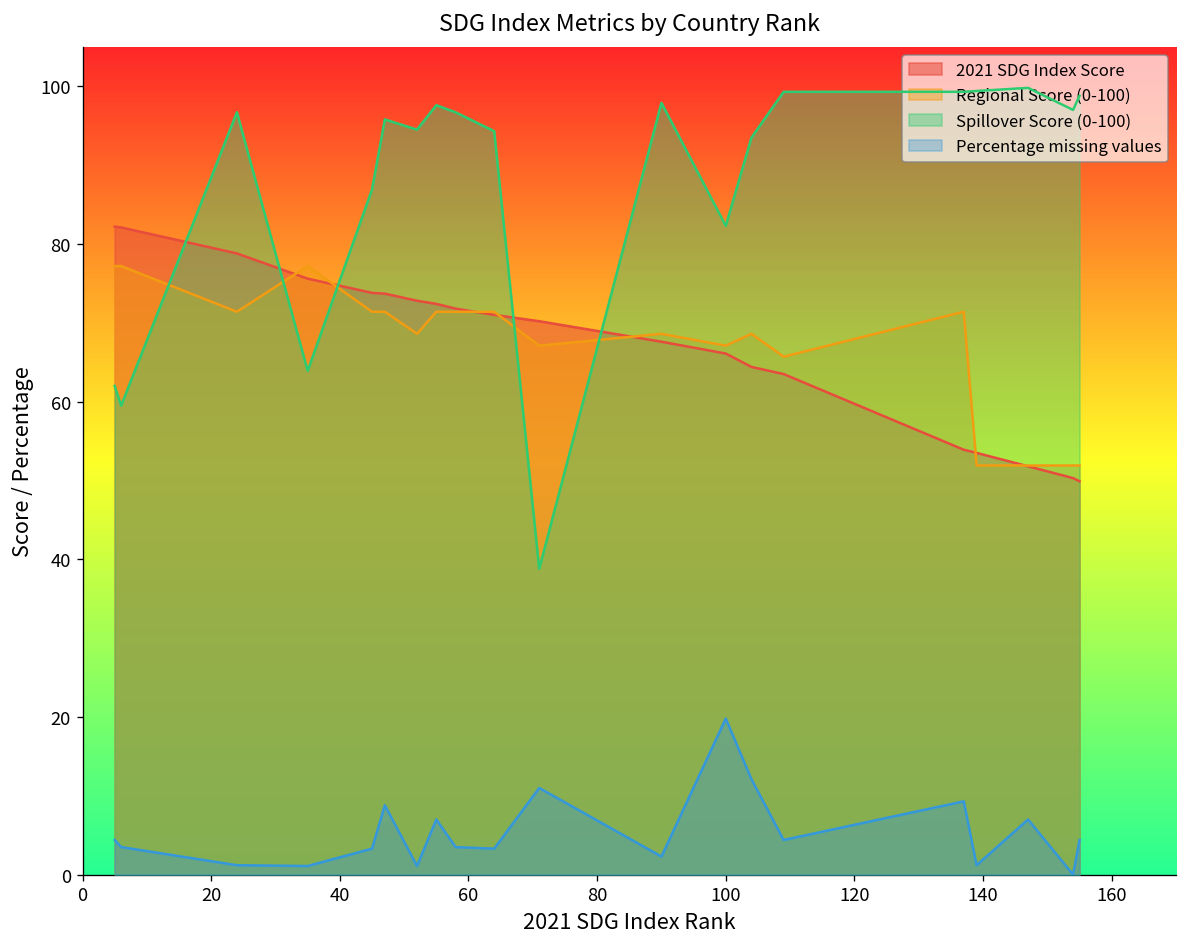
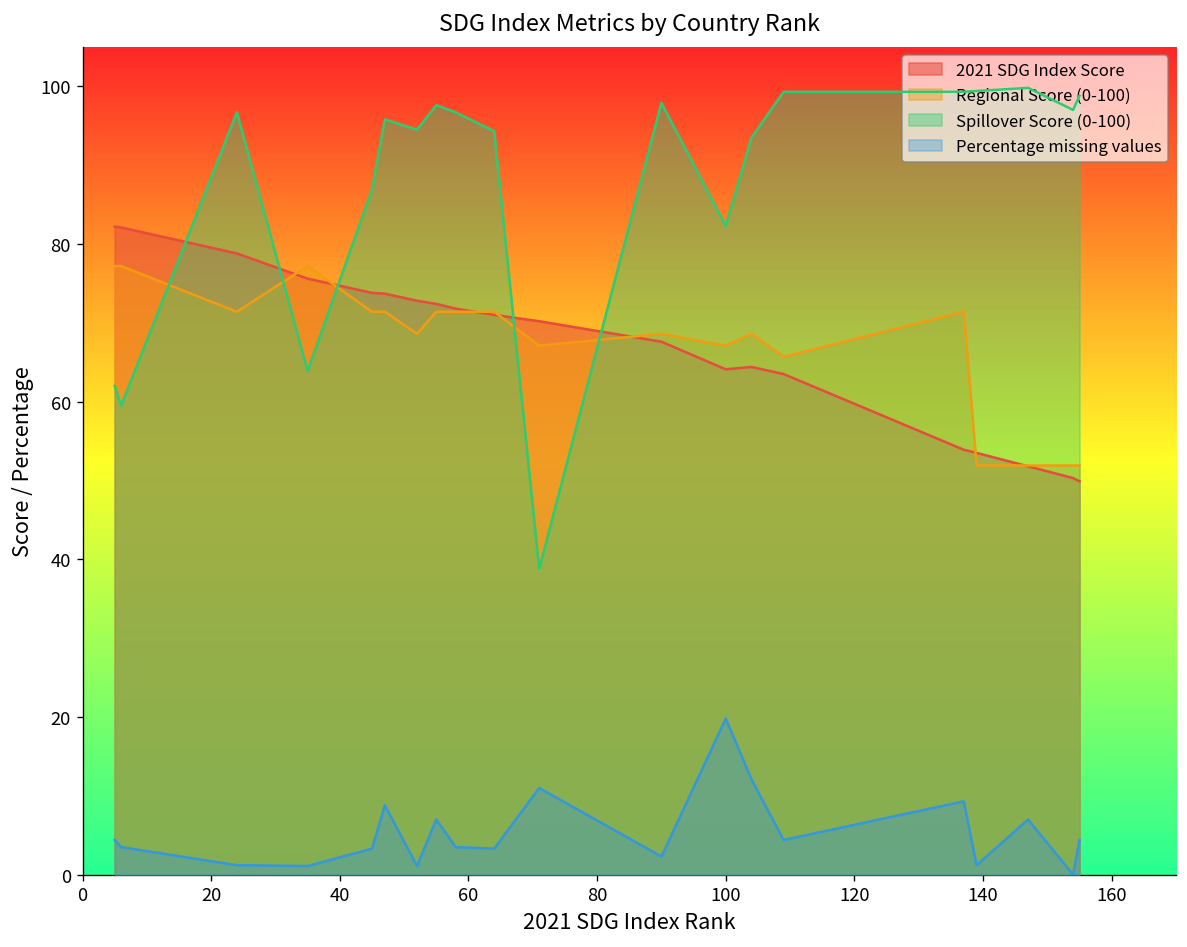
2021 SDG Index Score, 100: 66 -> 64
